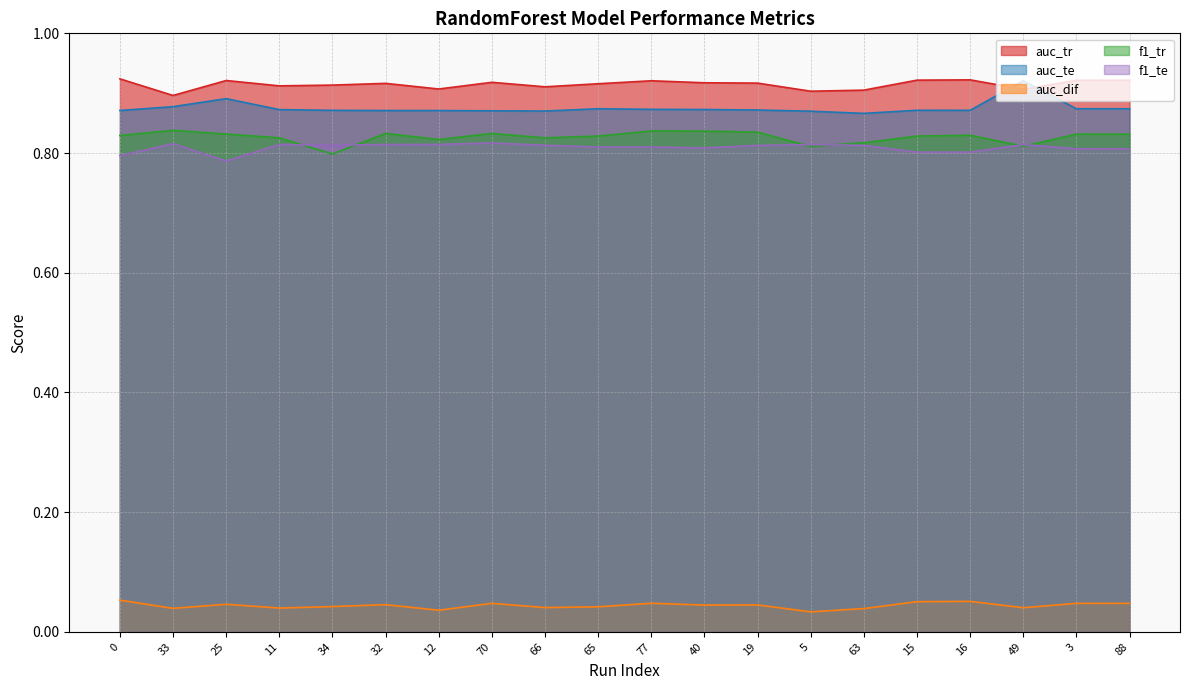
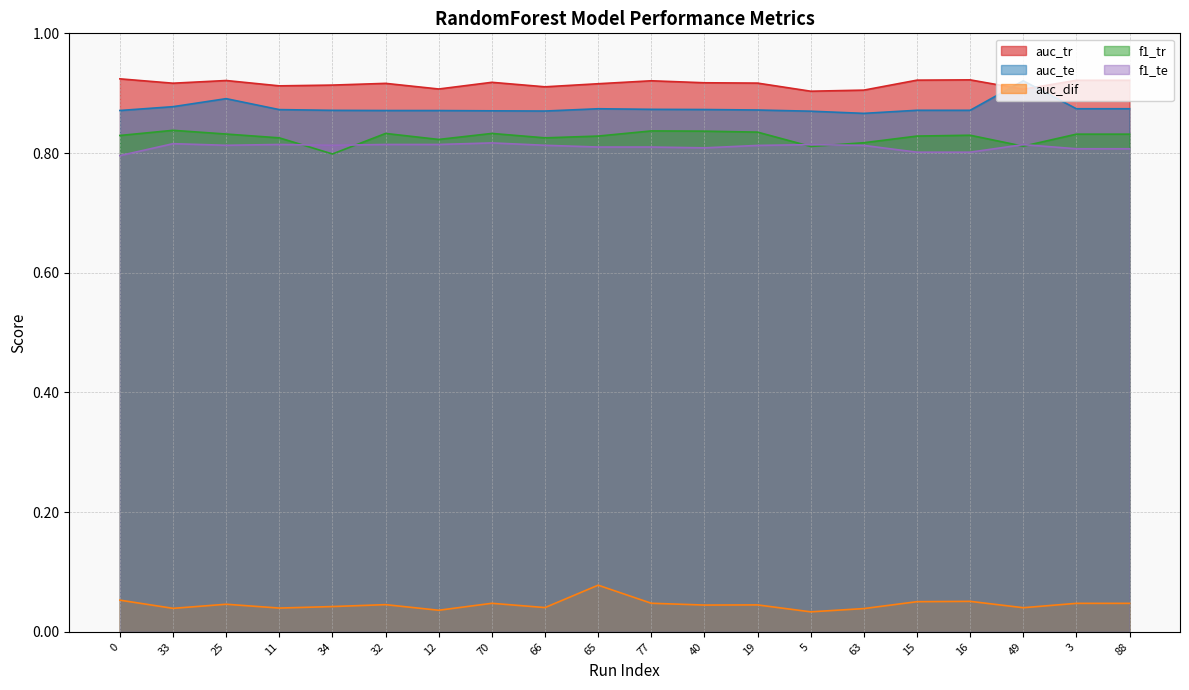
auc_tr, 33: 0.90 -> 0.92
f1_te, 25: 0.79 -> 0.81
auc_dif, 65: 0.04 -> 0.08
